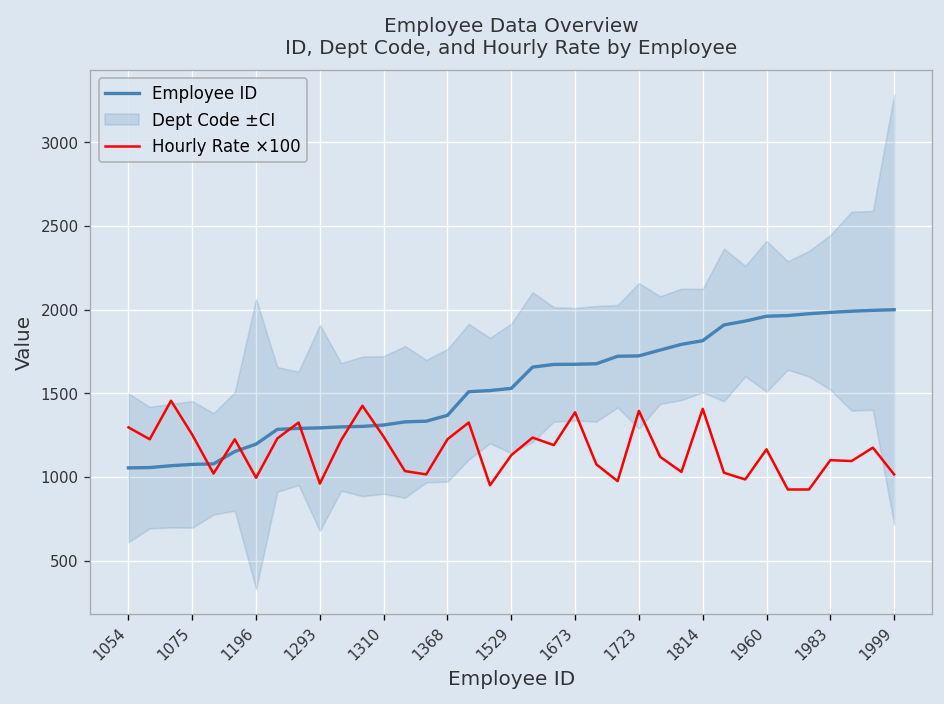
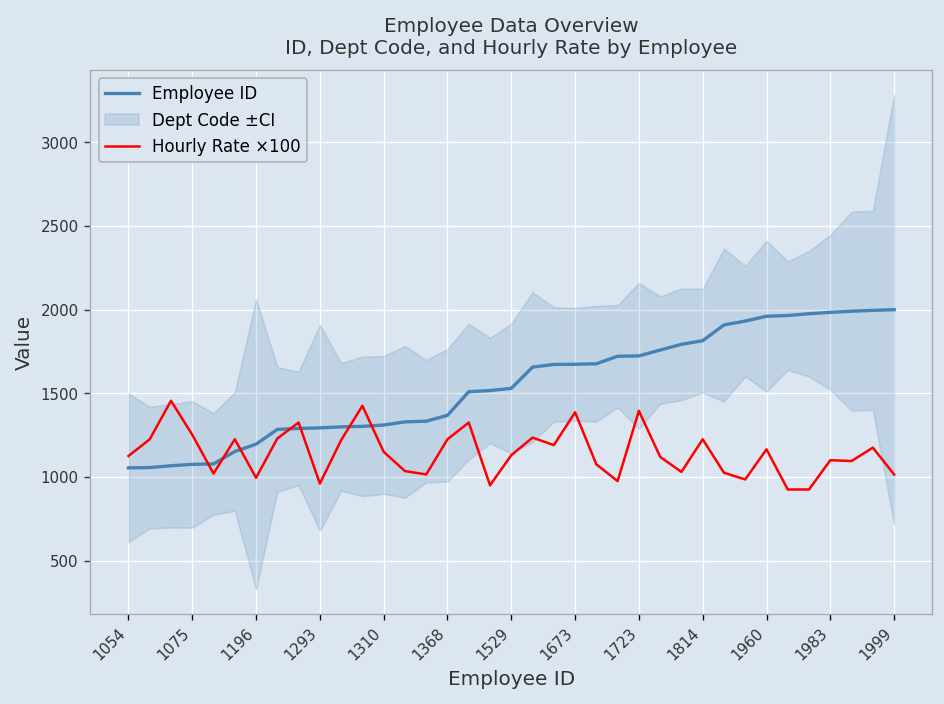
Hourly Rate ×100, 1054: 1300 -> 1130
Hourly Rate ×100, 1310: 1240 -> 1150
Hourly Rate ×100, 1814: 1410 -> 1230
